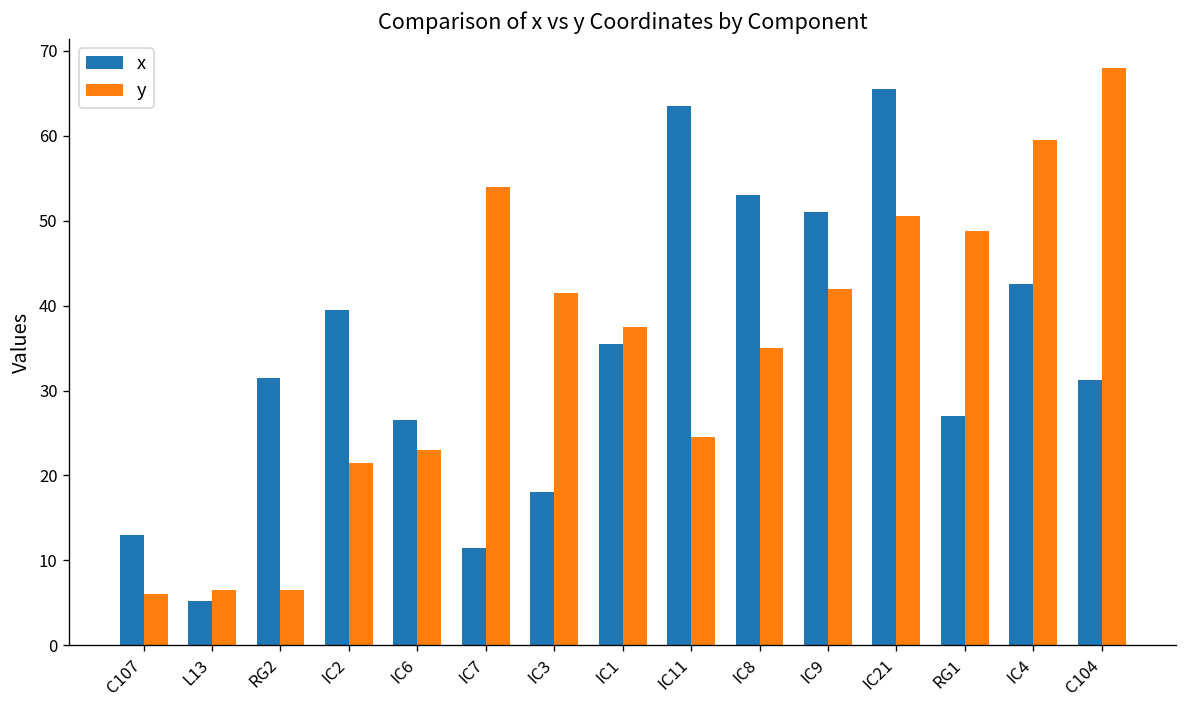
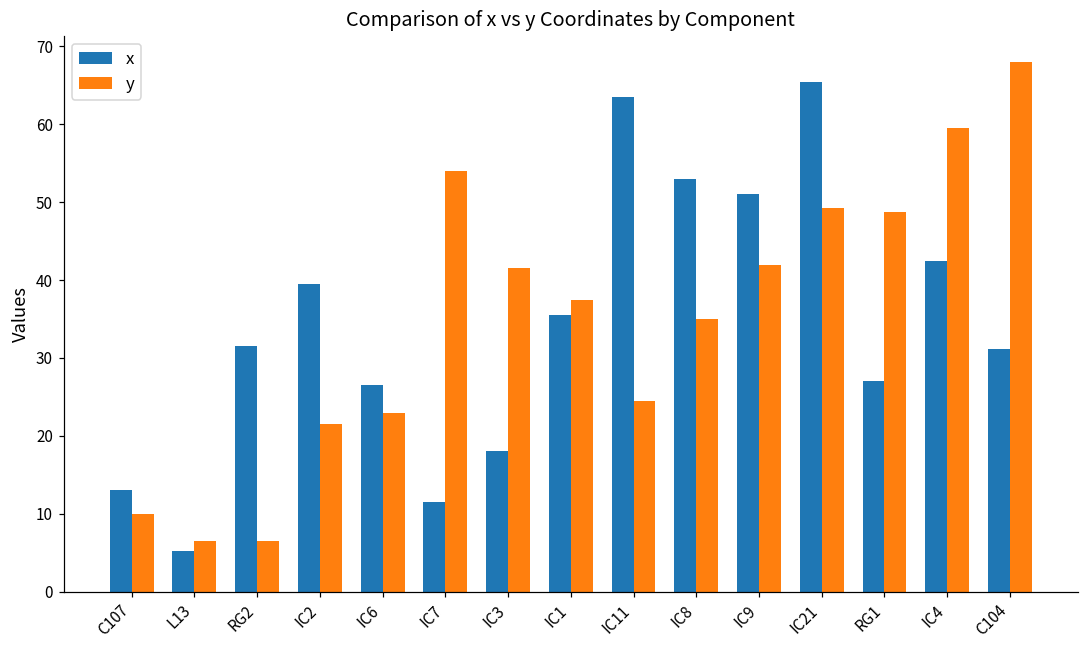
y, C107: 6 -> 10
y, IC21: 51 -> 49
